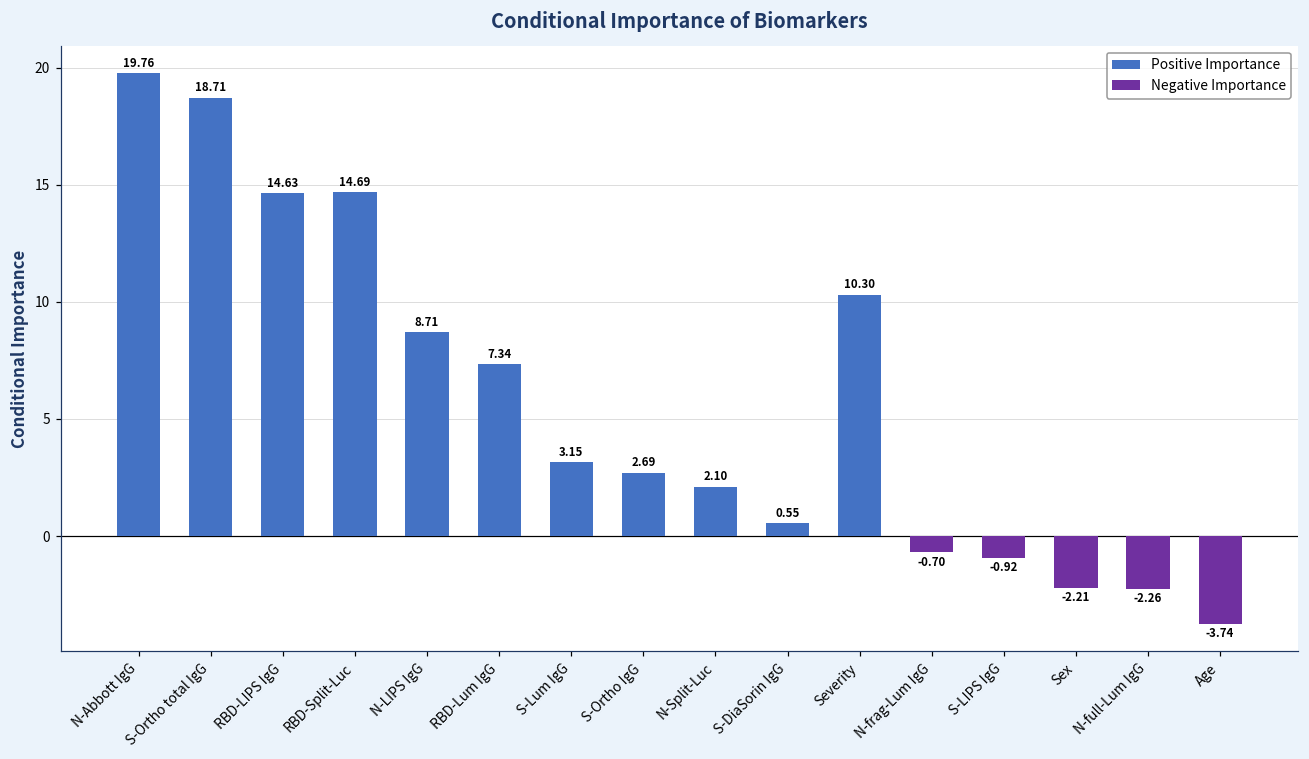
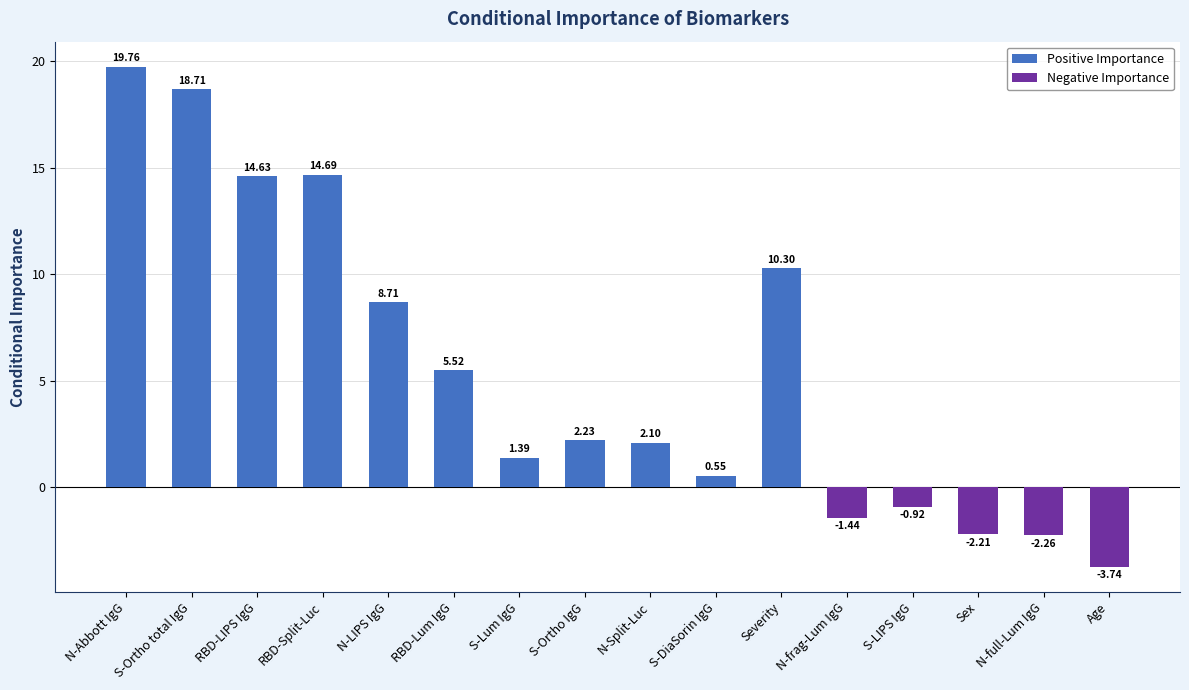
RBD-Lum IgG: 7.34 -> 5.52
S-Lum IgG: 3.15 -> 1.39
S-Ortho IgG: 2.69 -> 2.23
N-frag-Lum IgG: -0.70 -> -1.44
